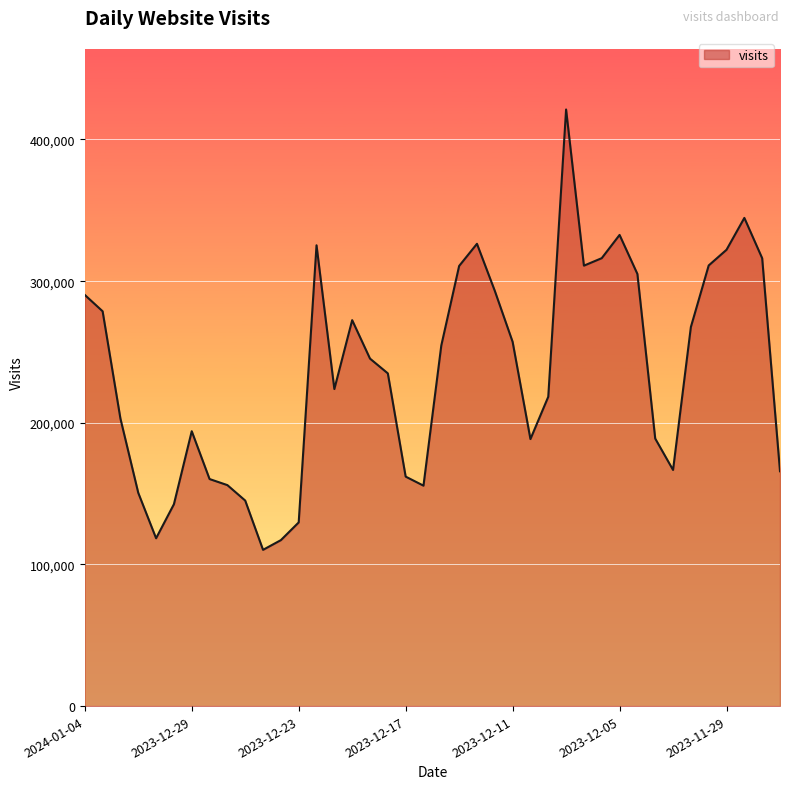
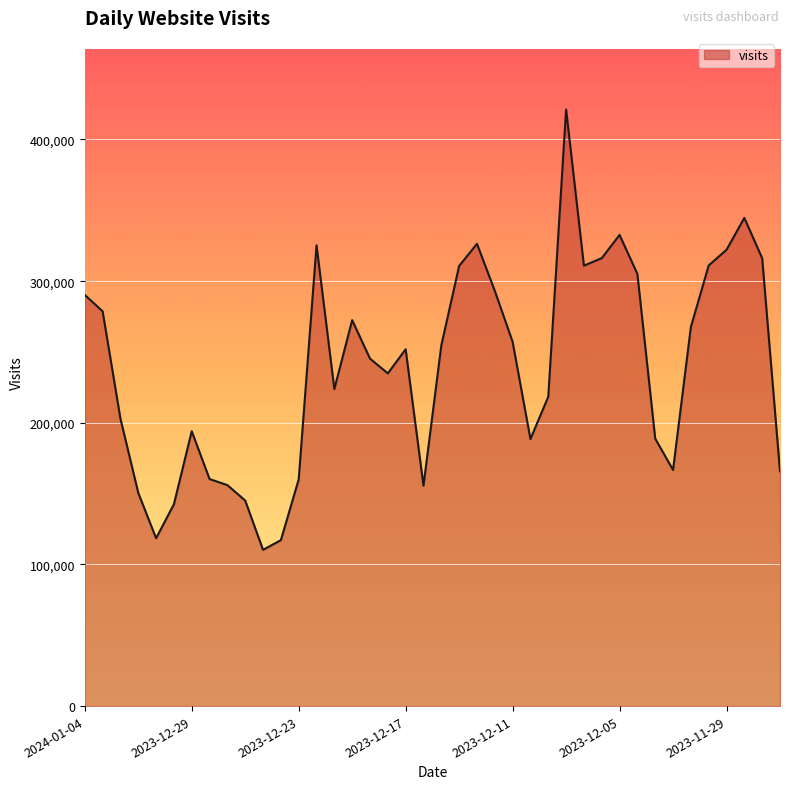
2023-12-23: 130,000 -> 160,000
2023-12-17: 162,000 -> 252,000
